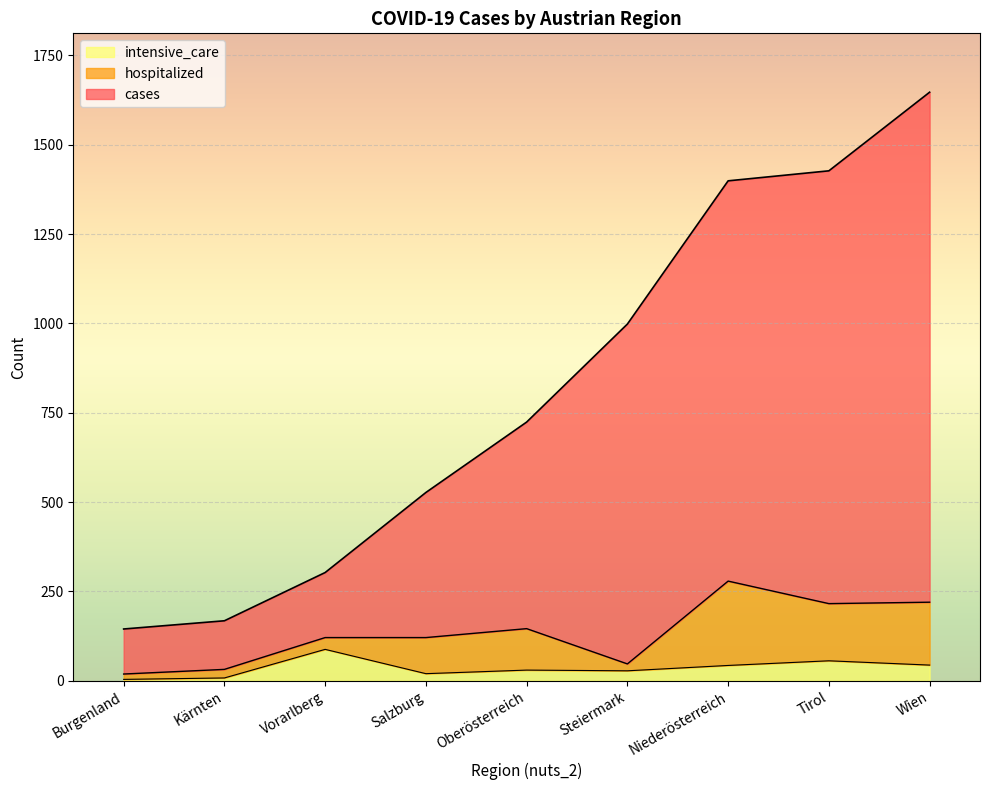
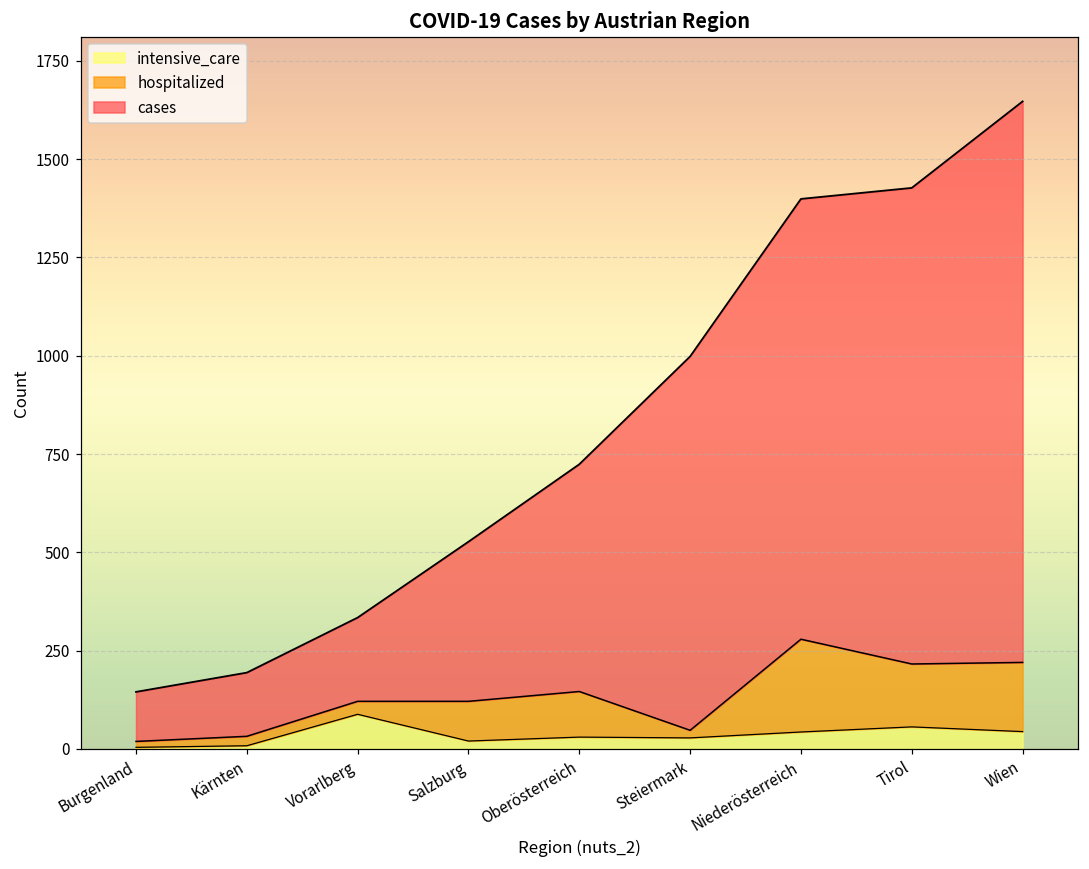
cases, Kärnten: 140 -> 160
cases, Vorarlberg: 180 -> 210
